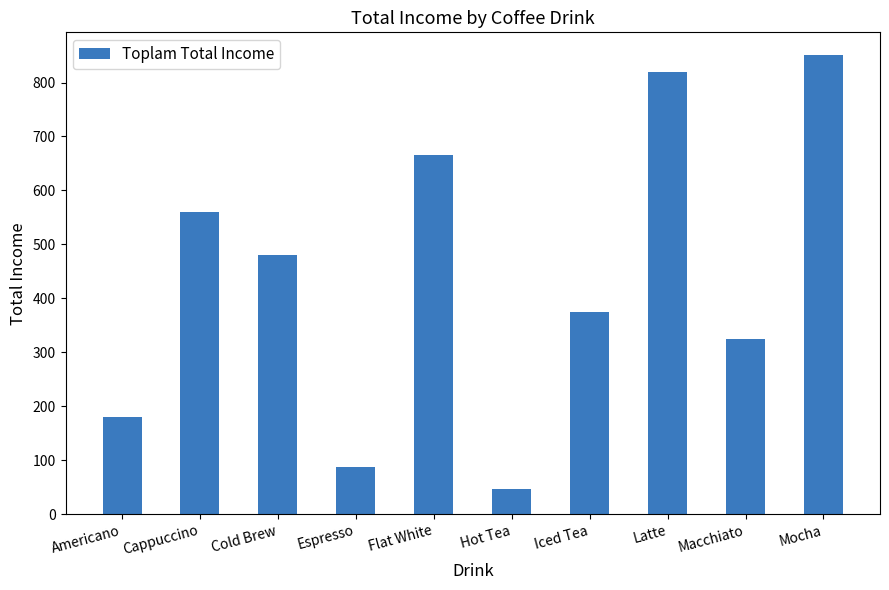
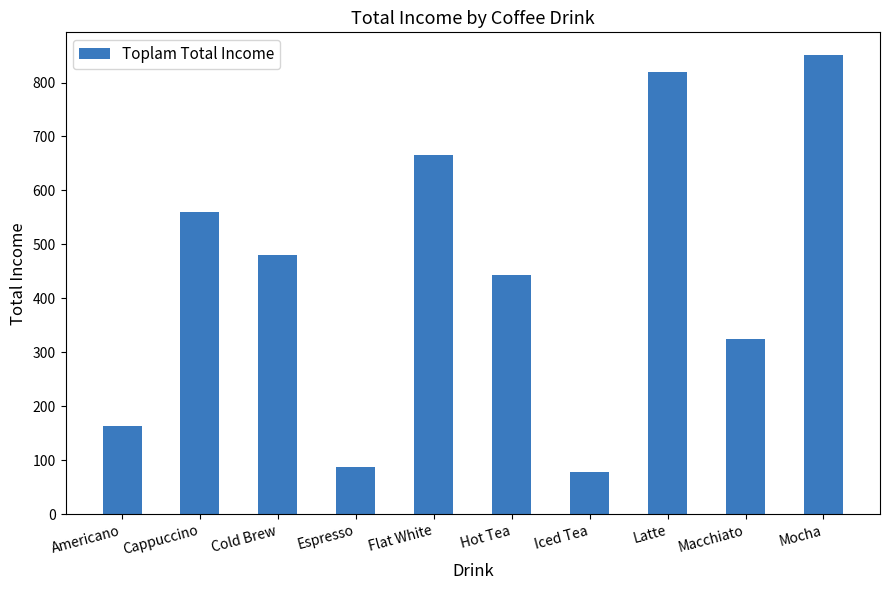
Americano: 180 -> 160
Hot Tea: 50 -> 440
Iced Tea: 370 -> 80
